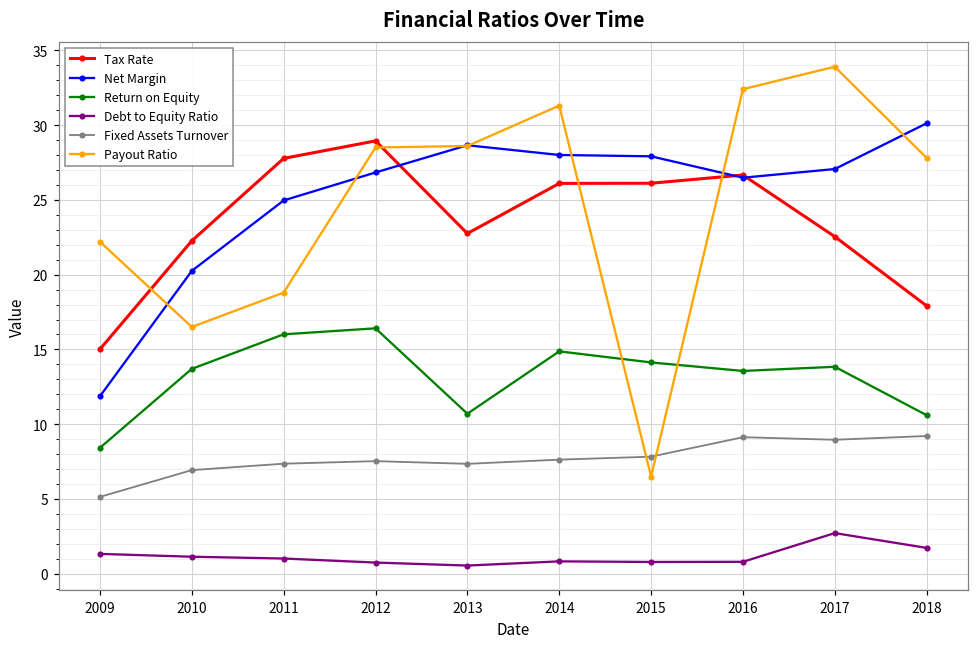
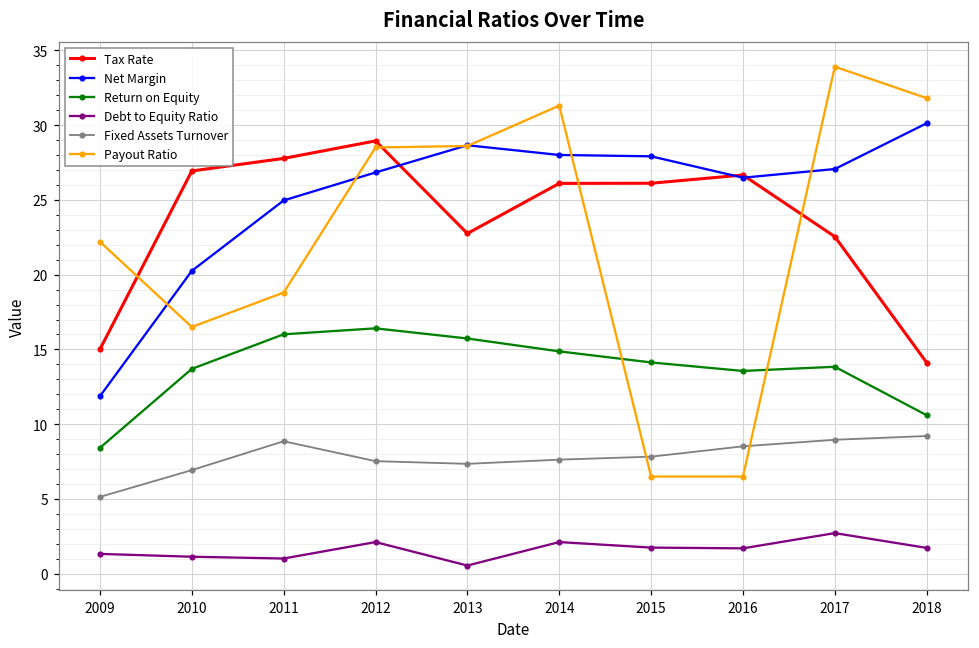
Tax Rate, 2010: 22.3 -> 26.9
Fixed Assets Turnover, 2011: 7.4 -> 8.9
Debt to Equity Ratio, 2012: 0.8 -> 2.1
Return on Equity, 2013: 10.7 -> 15.7
Debt to Equity Ratio, 2014: 0.8 -> 2.1
Debt to Equity Ratio, 2015: 0.8 -> 1.8
Debt to Equity Ratio, 2016: 0.8 -> 1.7
Fixed Assets Turnover, 2016: 9.1 -> 8.5
Payout Ratio, 2016: 32.4 -> 6.5
Tax Rate, 2018: 17.9 -> 14.1
Payout Ratio, 2018: 27.8 -> 31.8
